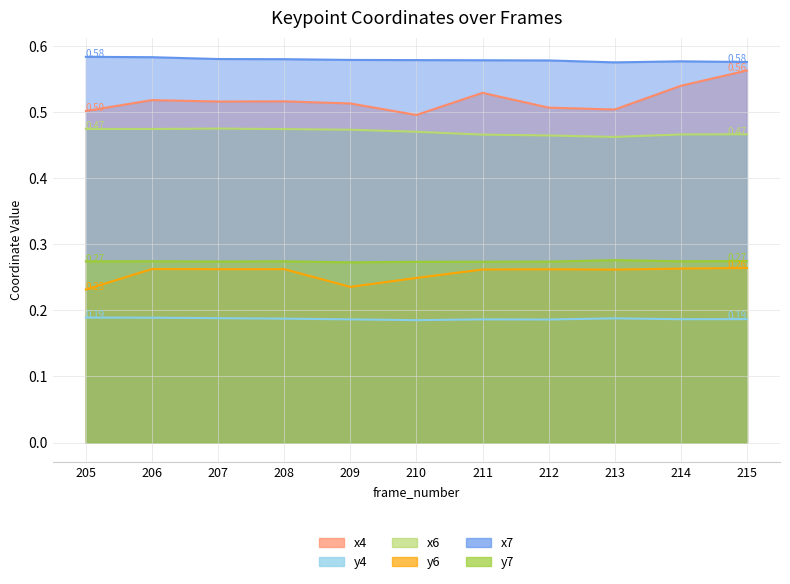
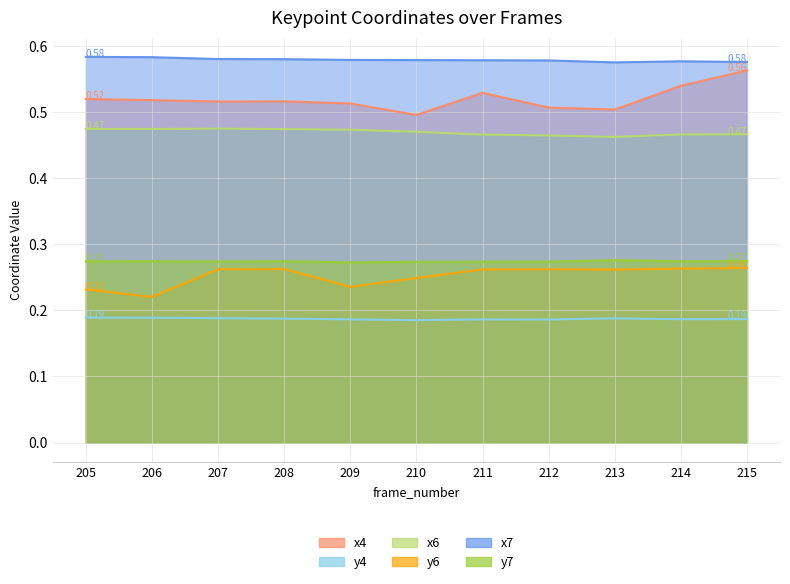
x4, 205: 0.50 -> 0.52
y6, 206: 0.26 -> 0.22
